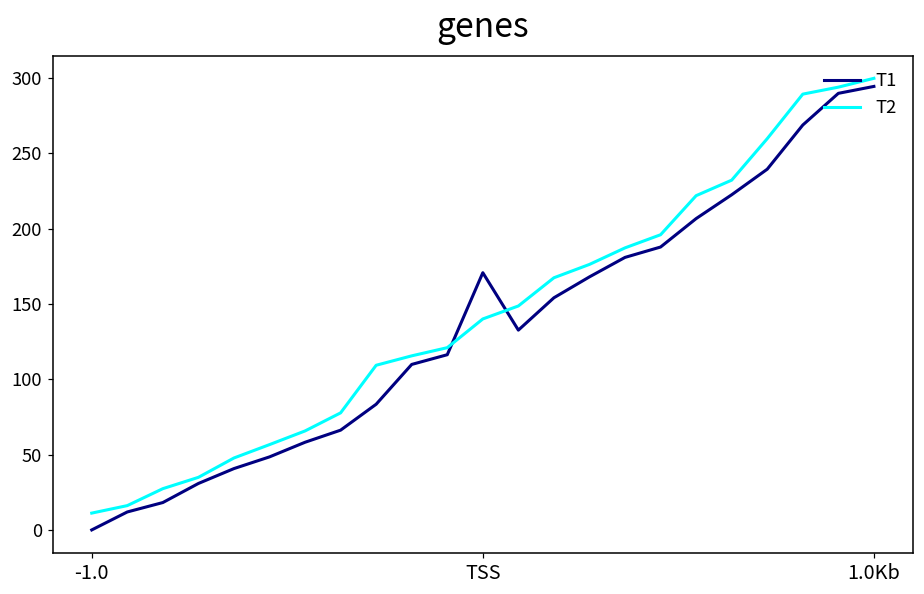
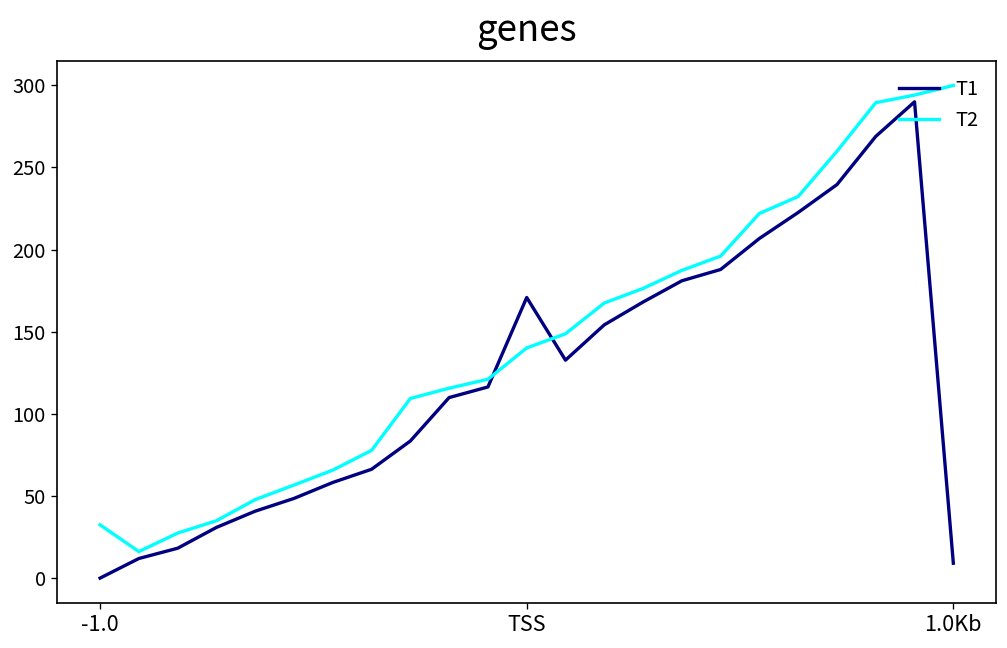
T2, -1.0: 11 -> 32
T1, 1.0Kb: 295 -> 9
